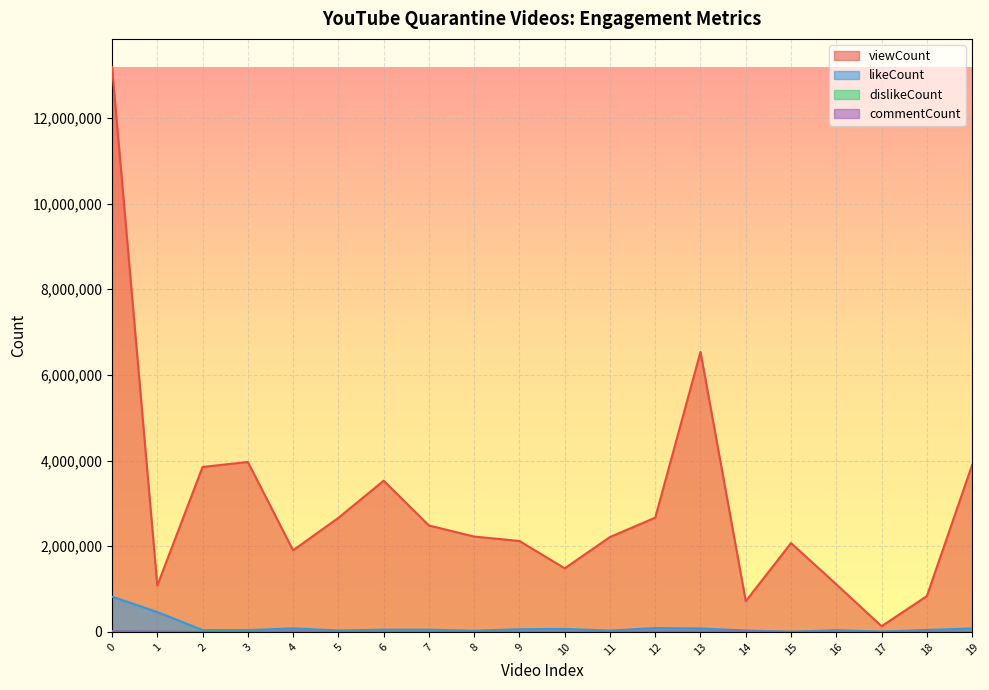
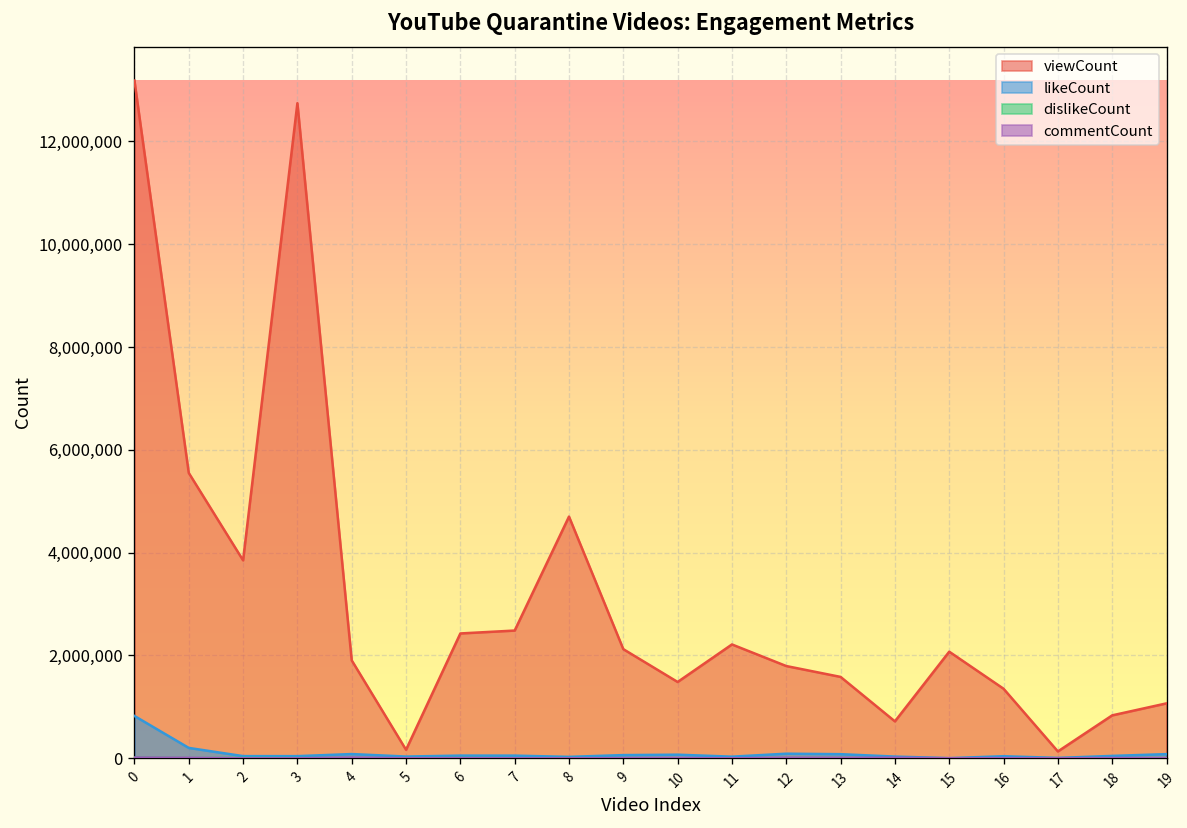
viewCount, 1: 1,100,000 -> 5,600,000
likeCount, 1: 500,000 -> 200,000
viewCount, 3: 4,000,000 -> 12,700,000
viewCount, 5: 2,700,000 -> 200,000
viewCount, 6: 3,500,000 -> 2,400,000
viewCount, 8: 2,200,000 -> 4,700,000
viewCount, 12: 2,700,000 -> 1,800,000
viewCount, 13: 6,500,000 -> 1,600,000
viewCount, 16: 1,100,000 -> 1,400,000
viewCount, 19: 3,900,000 -> 1,100,000
